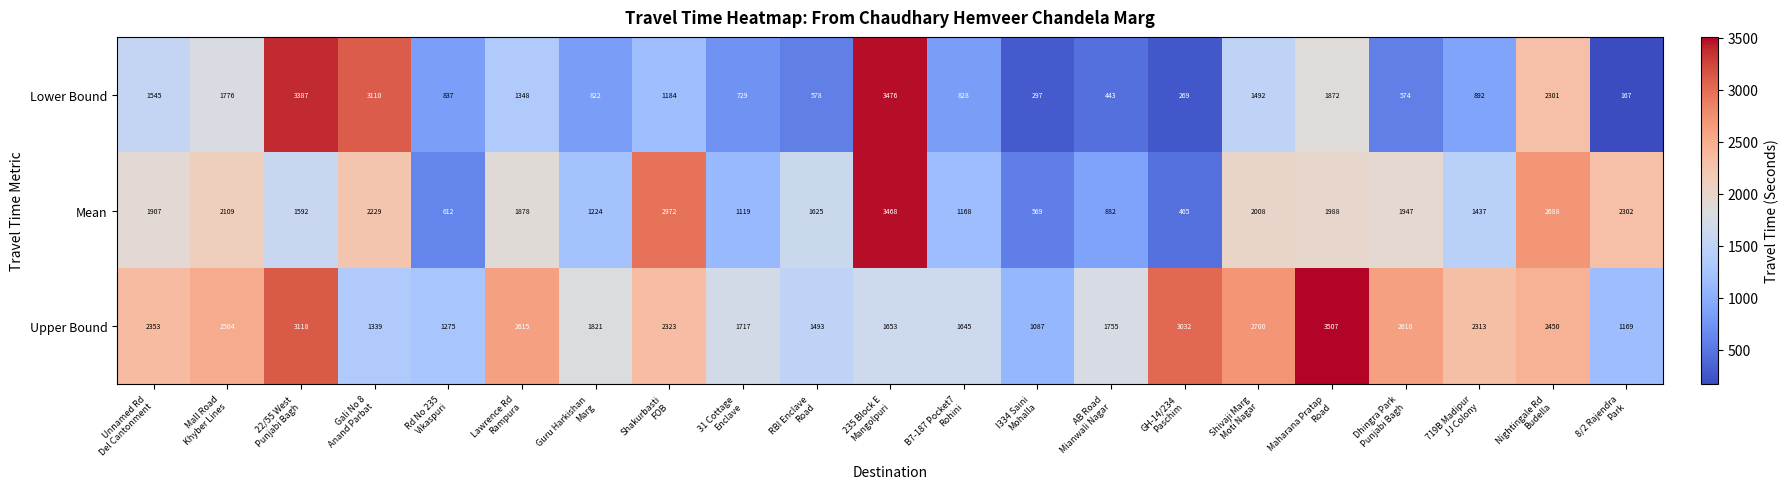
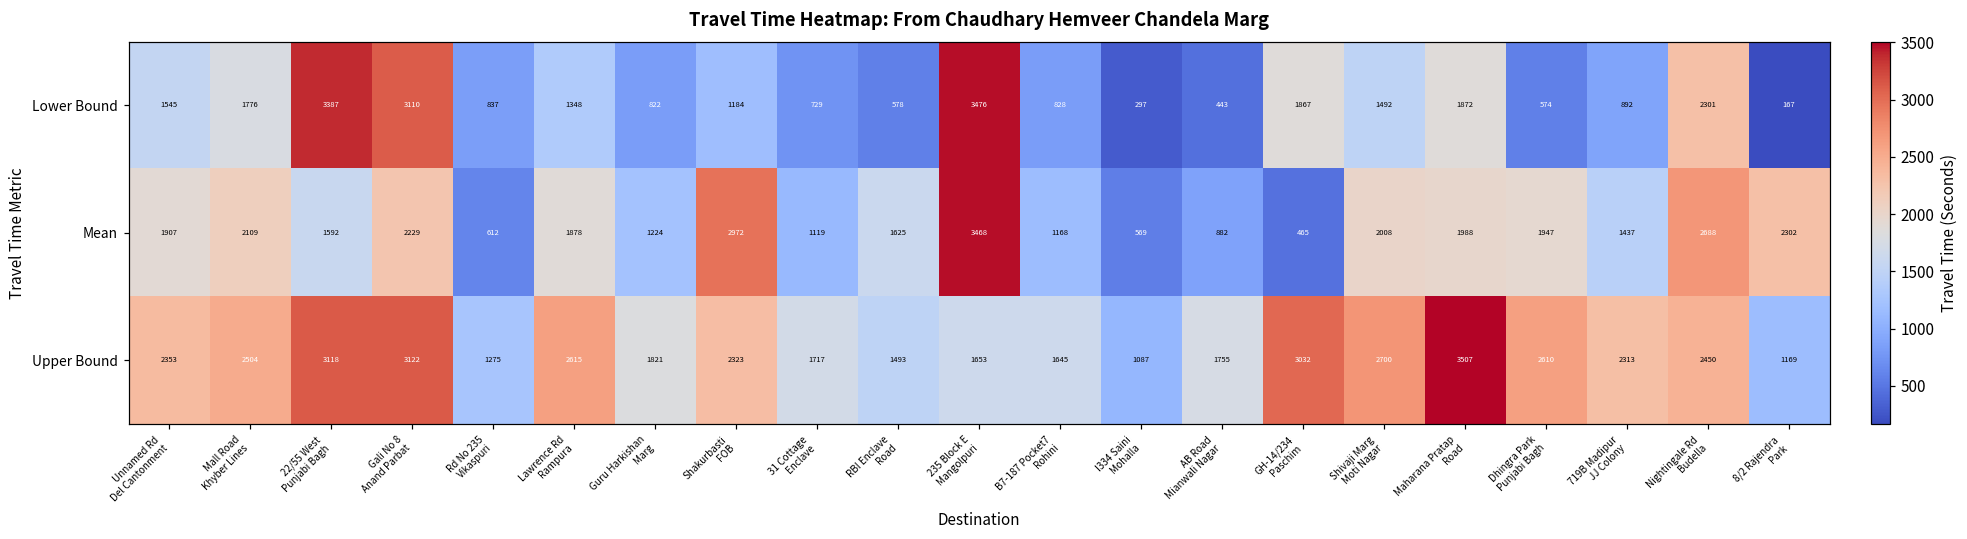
Lower Bound, GH-14/234 Paschim: 269 -> 1867
Upper Bound, Gali No 8 Anand Parbat: 1339 -> 3122
